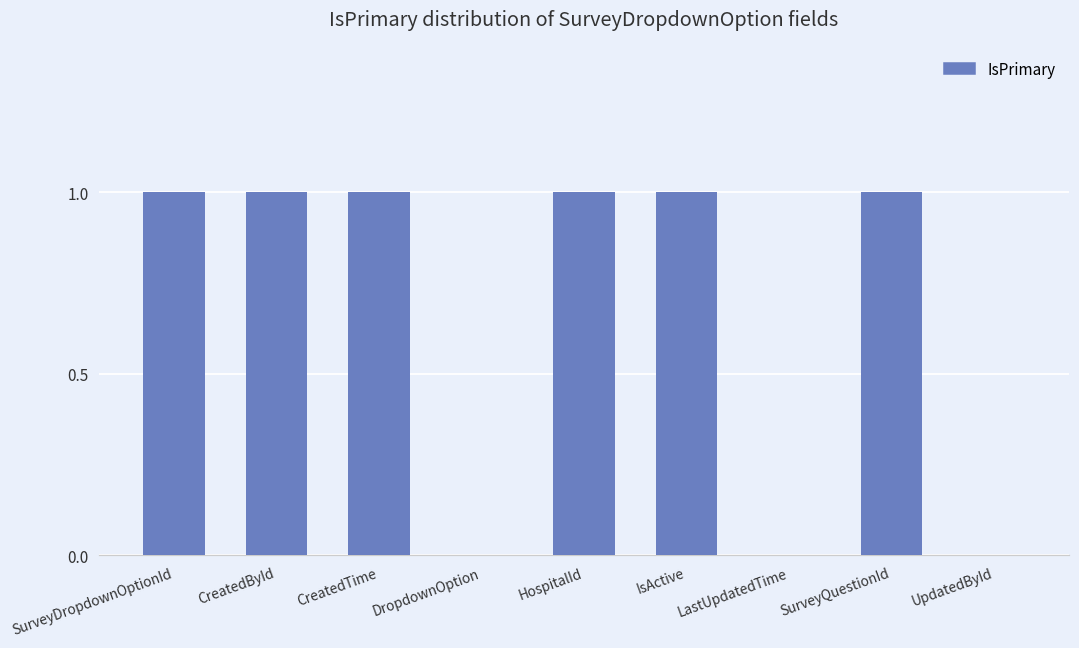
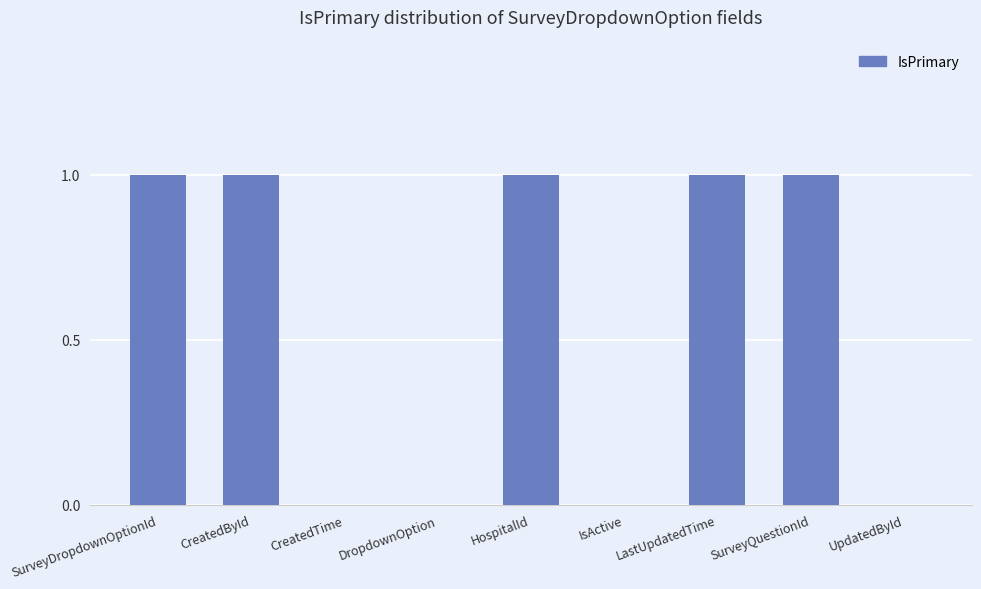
CreatedTime: 1 -> 0
IsActive: 1 -> 0
LastUpdatedTime: 0 -> 1
